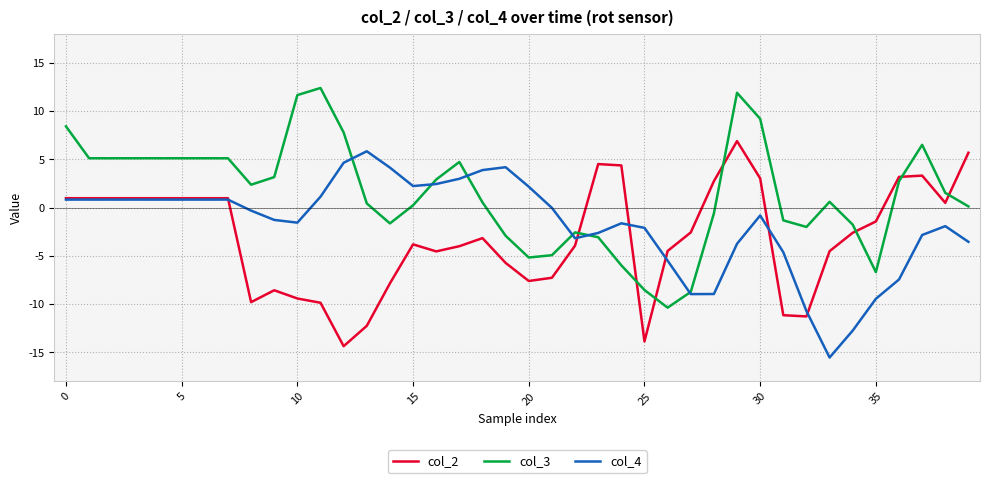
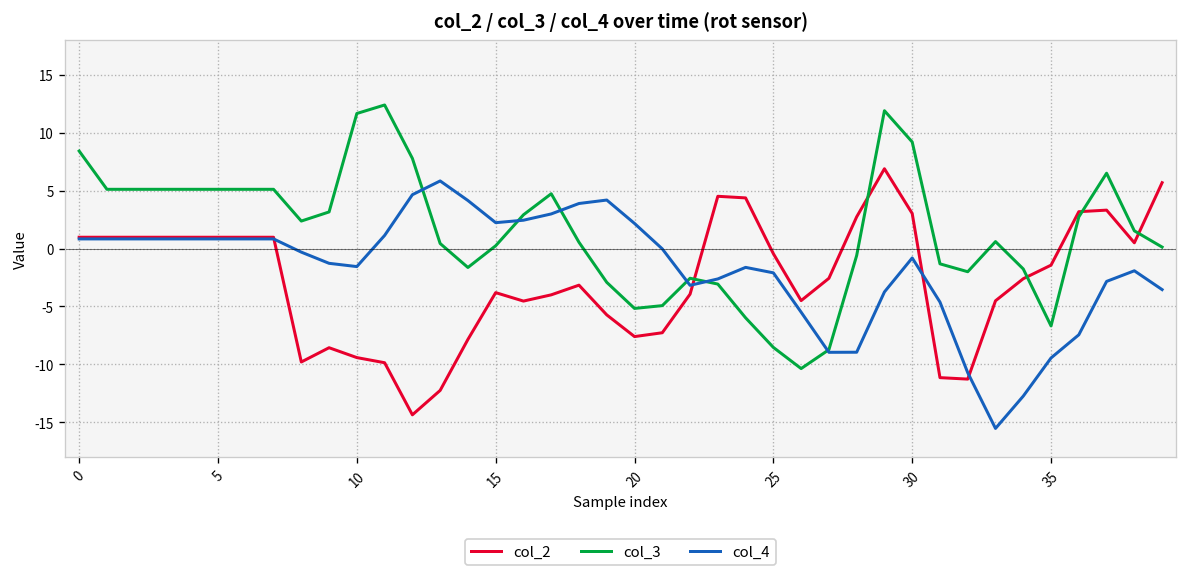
col_2, 25: -14 -> 0
